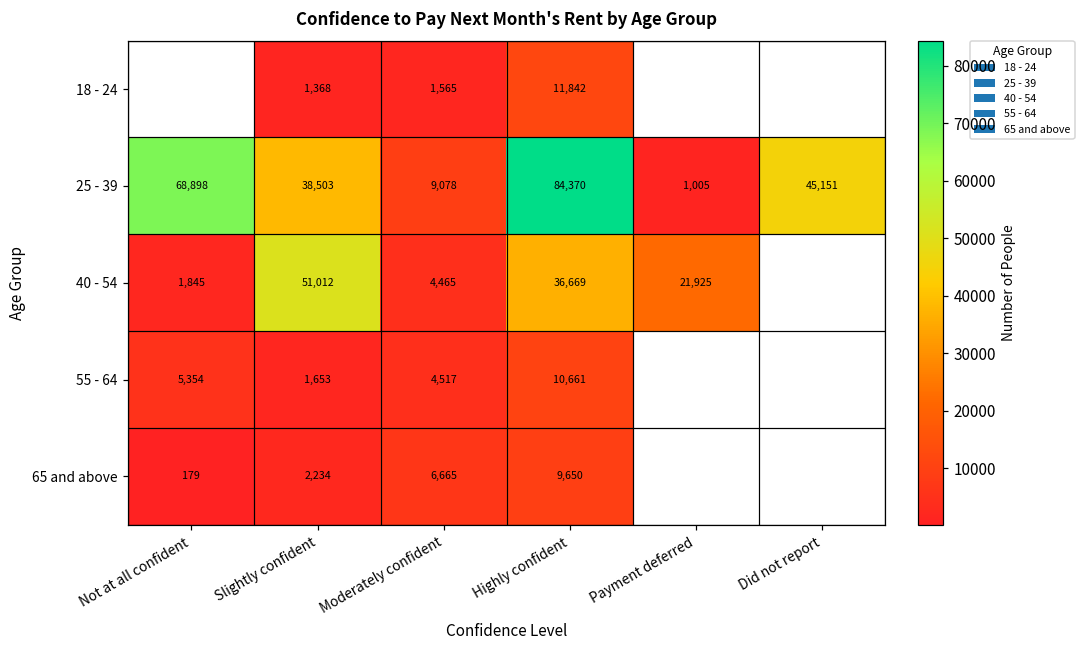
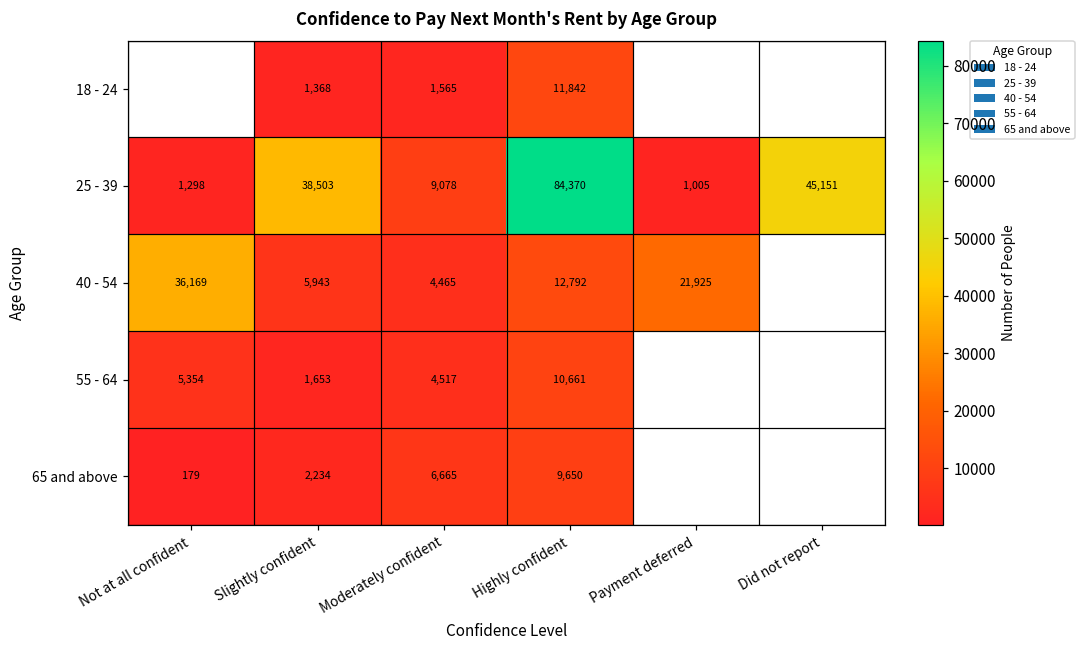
25 - 39, Not at all confident: 68,898 -> 1,298
40 - 54, Not at all confident: 1,845 -> 36,169
40 - 54, Slightly confident: 51,012 -> 5,943
40 - 54, Highly confident: 36,669 -> 12,792
